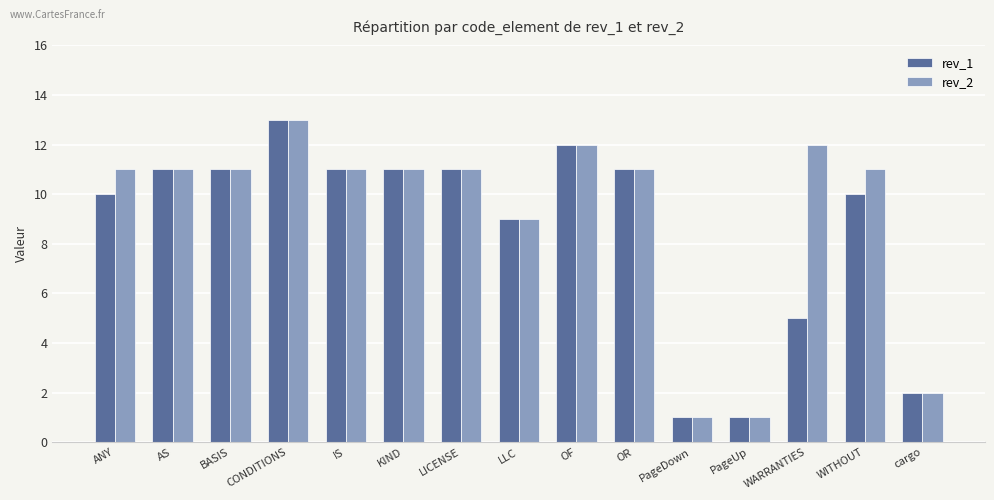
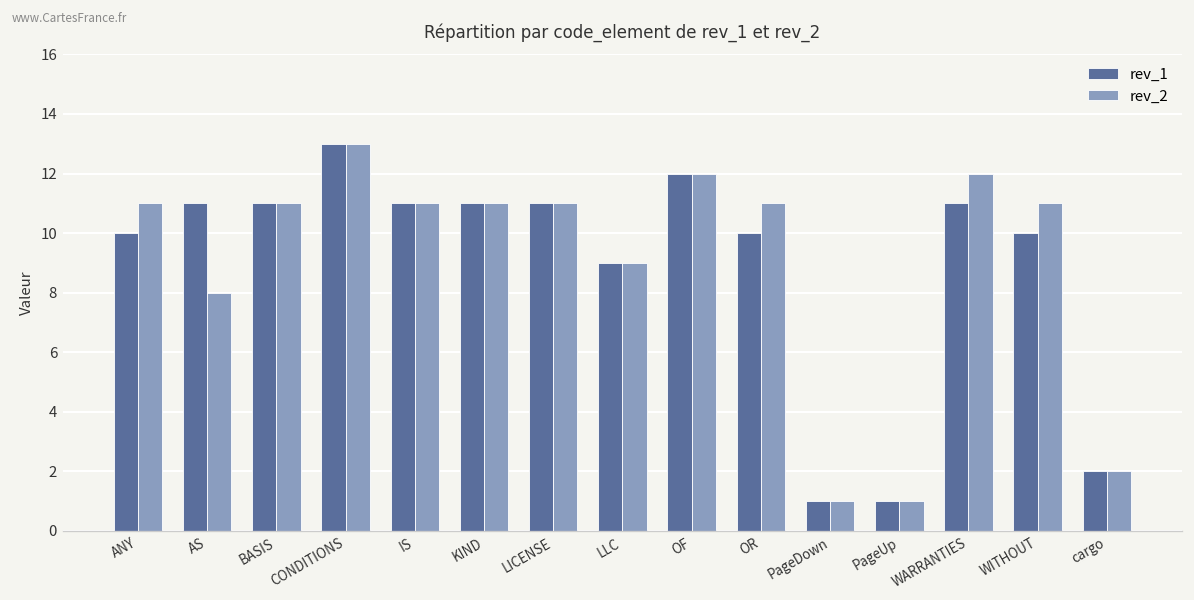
rev_2, AS: 11 -> 8
rev_1, OR: 11 -> 10
rev_1, WARRANTIES: 5 -> 11
